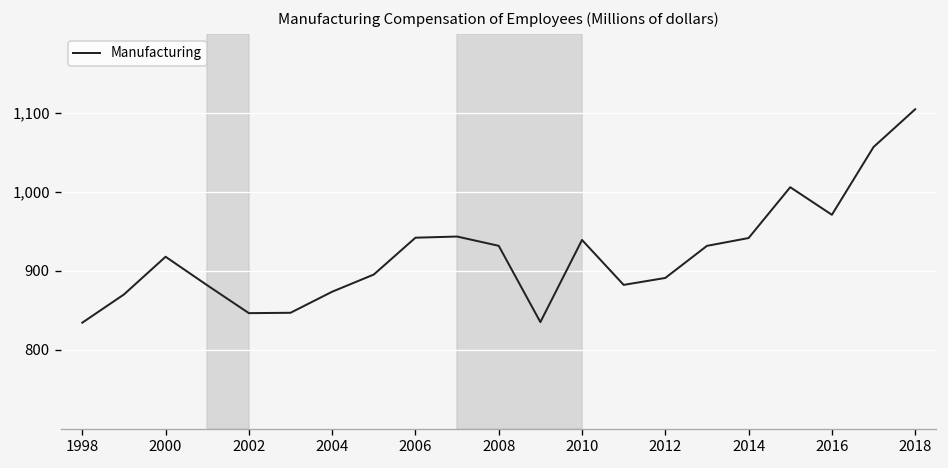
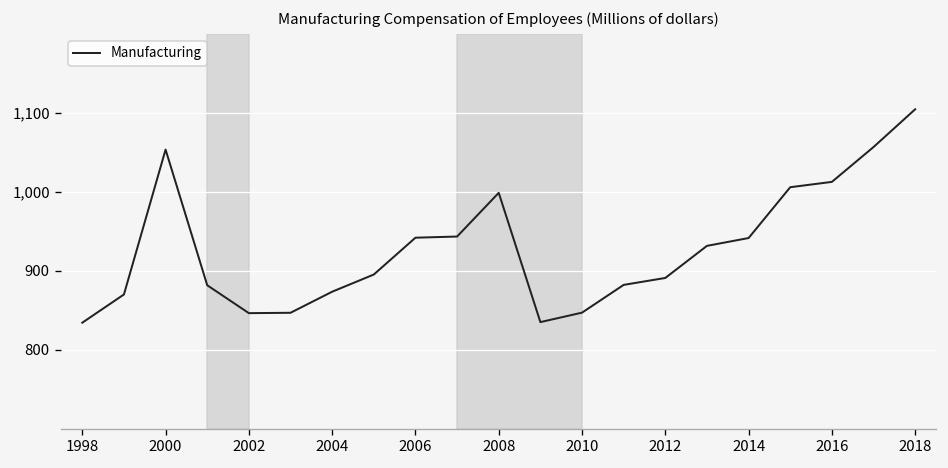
2000: 920 -> 1,050
2008: 930 -> 1,000
2010: 940 -> 850
2016: 970 -> 1,010
